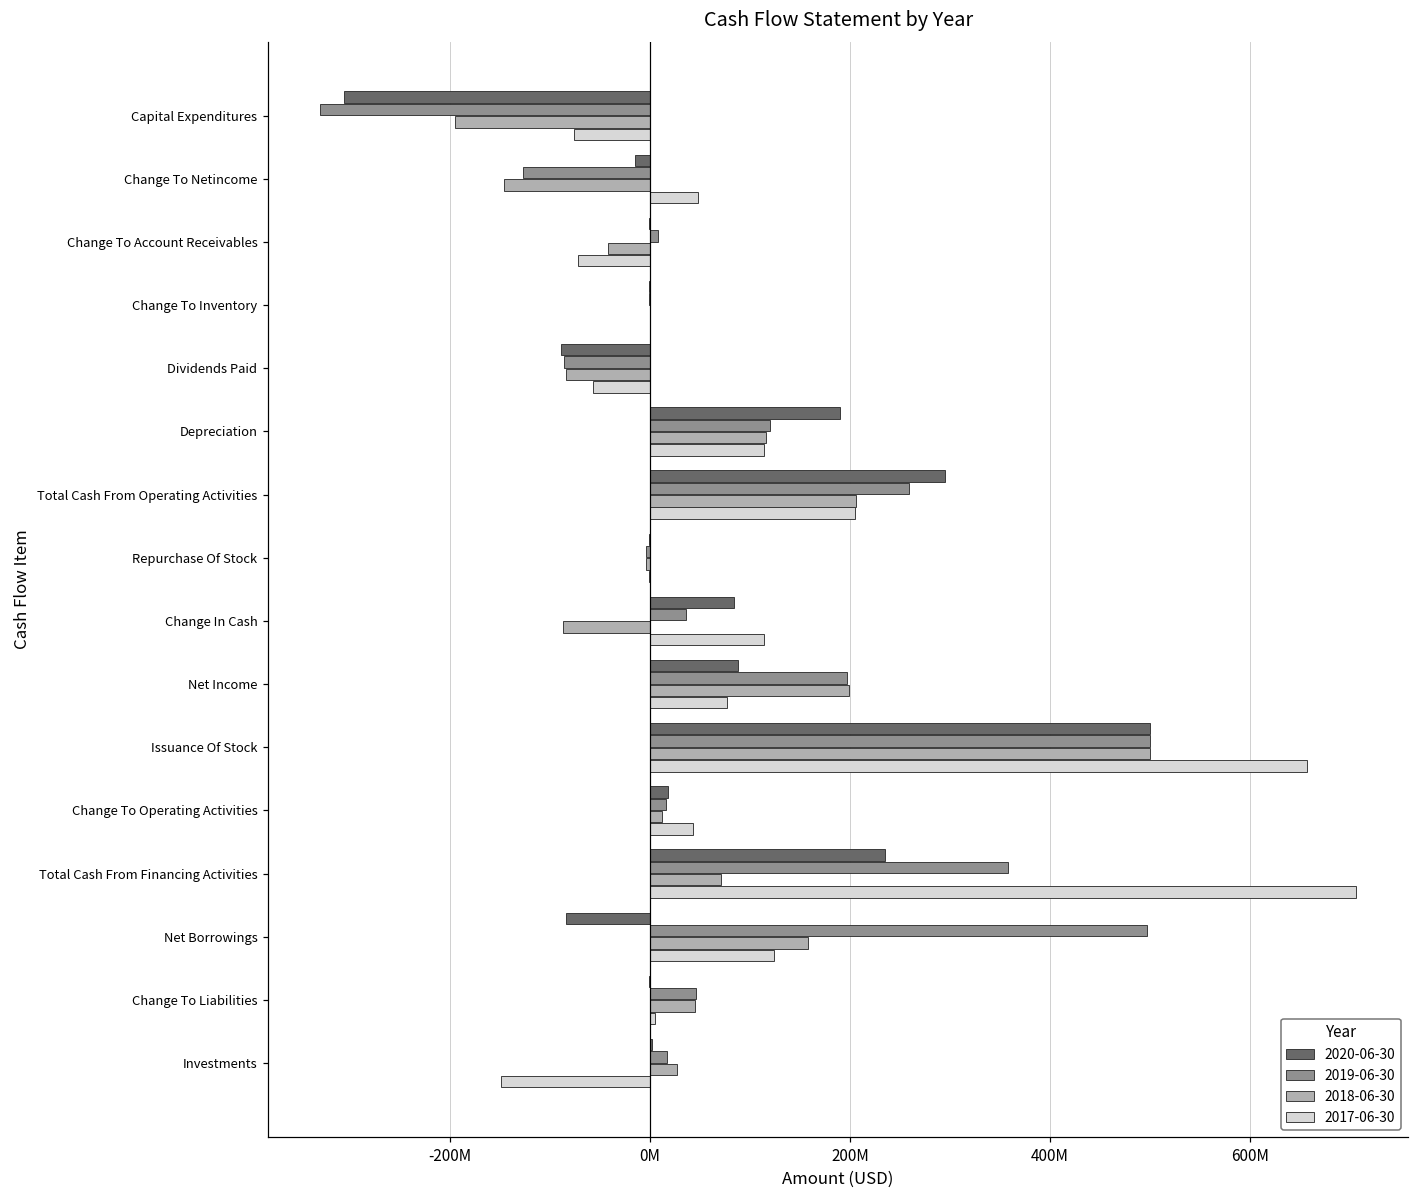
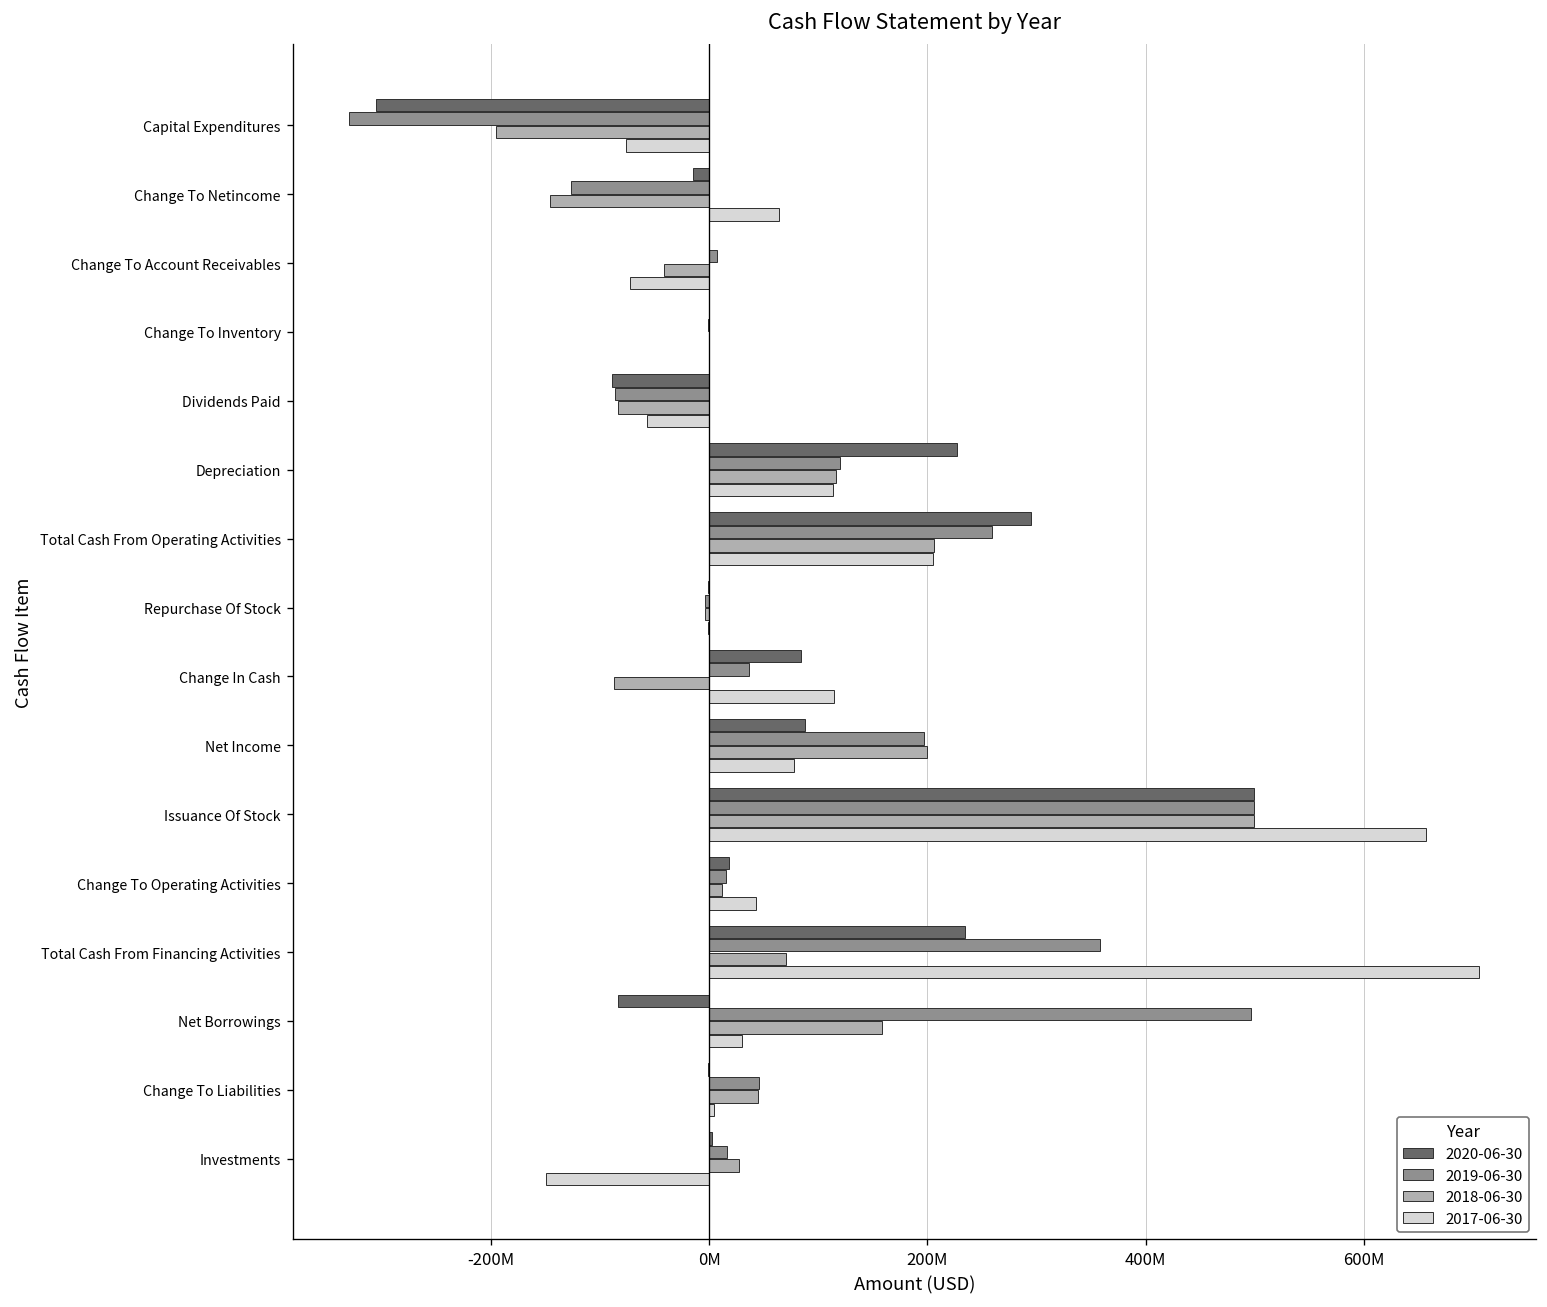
2017-06-30, Change To Netincome: 50000000 -> 60000000
2020-06-30, Depreciation: 190000000 -> 230000000
2017-06-30, Net Borrowings: 120000000 -> 30000000
